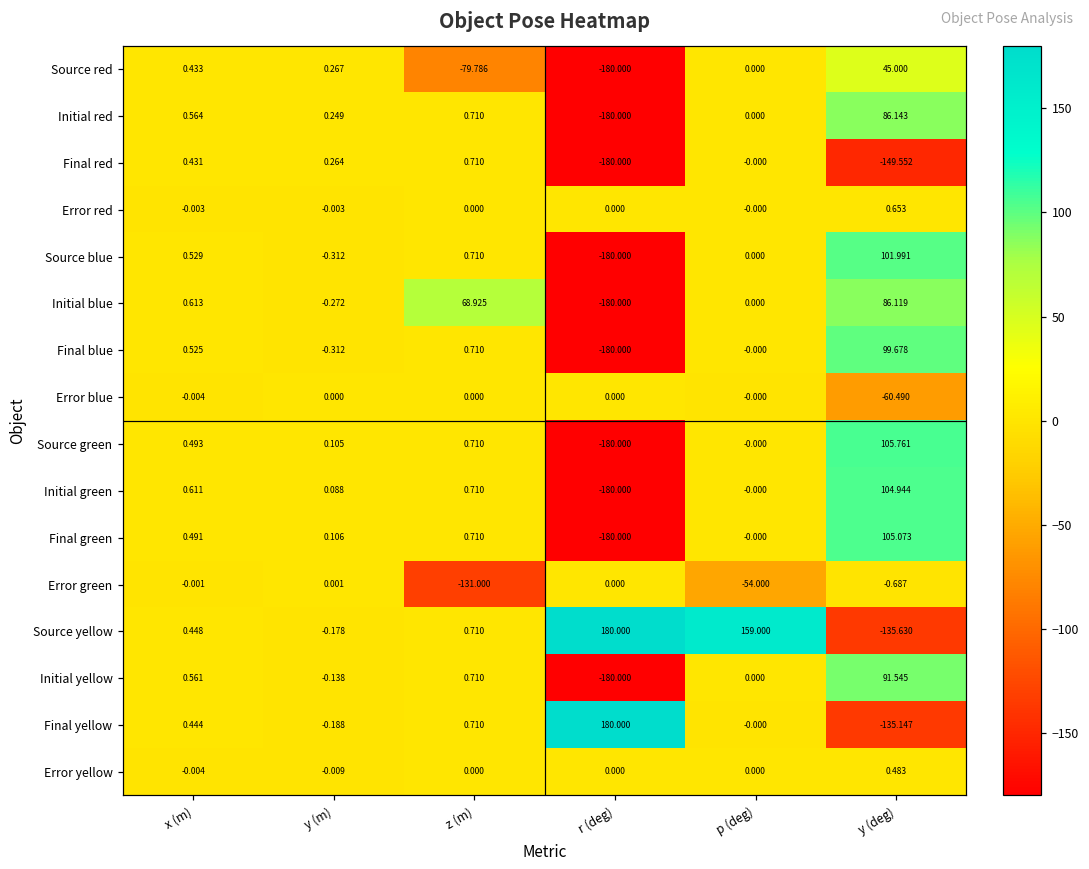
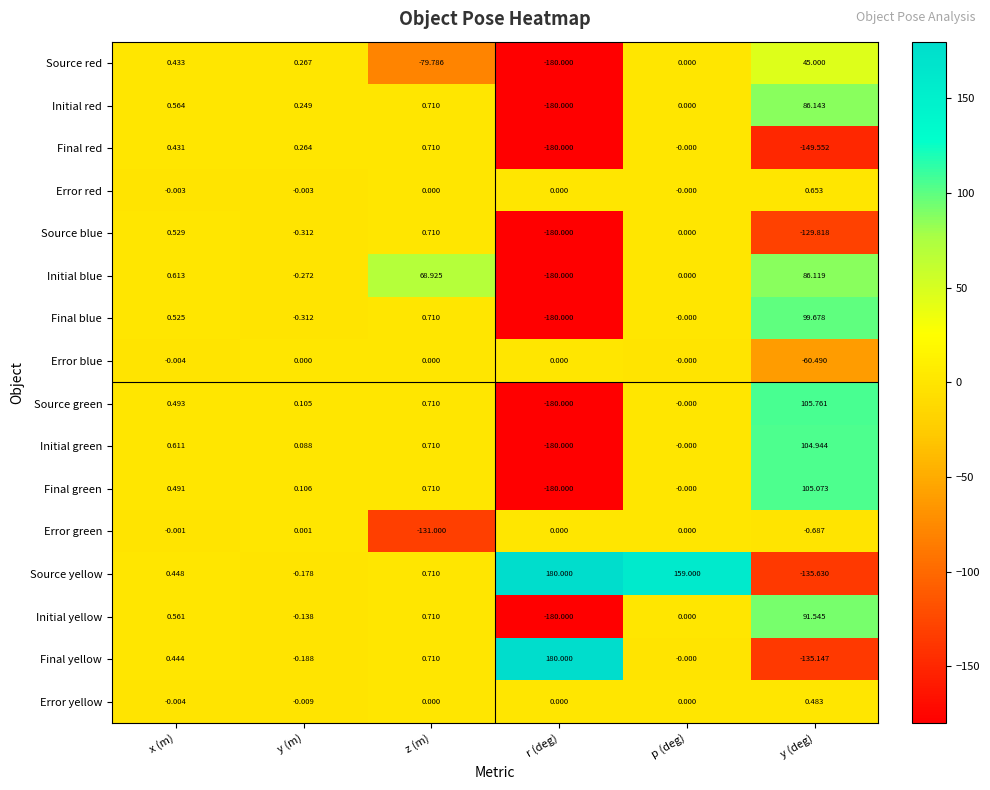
Source blue, y (deg): 101.991 -> -129.818
Error green, p (deg): -54.000 -> 0.000
